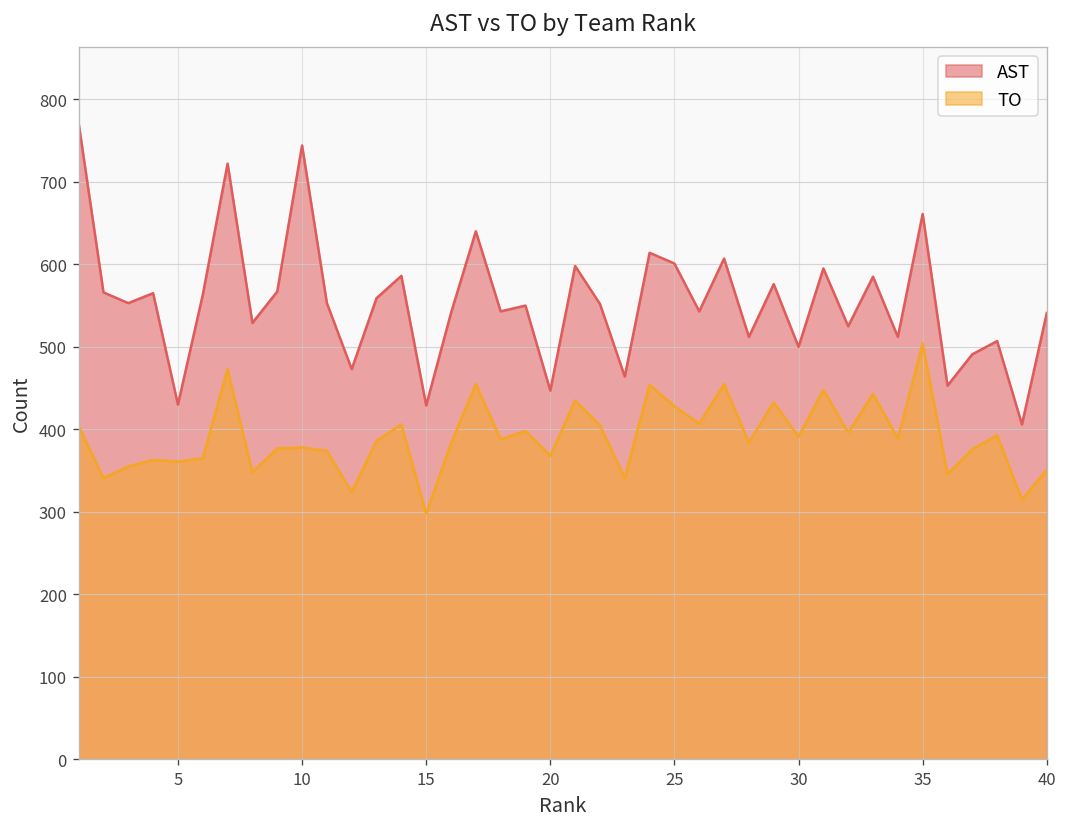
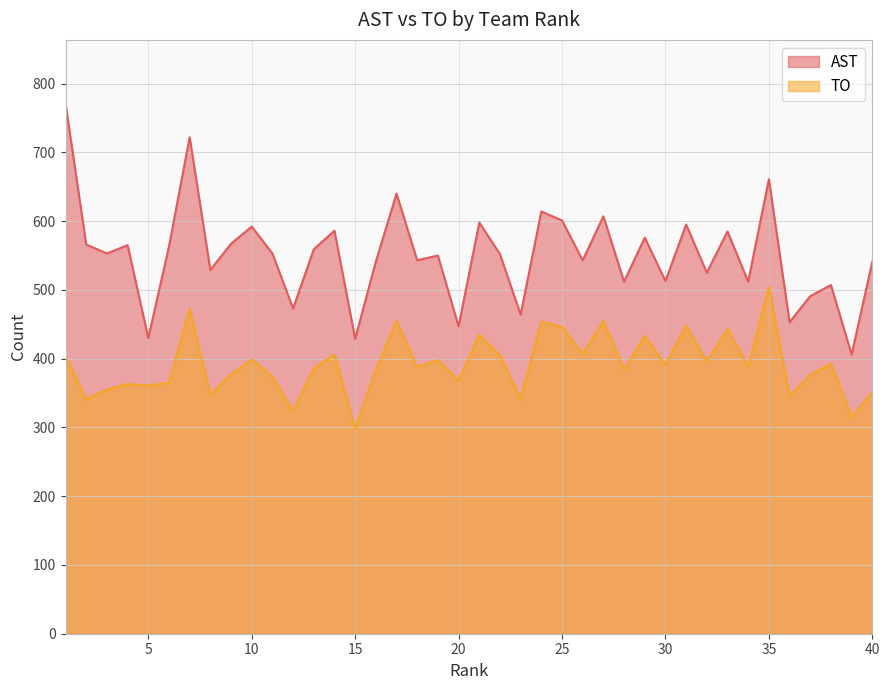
AST, 10: 740 -> 590
TO, 10: 380 -> 400
TO, 25: 430 -> 450
AST, 30: 500 -> 510
